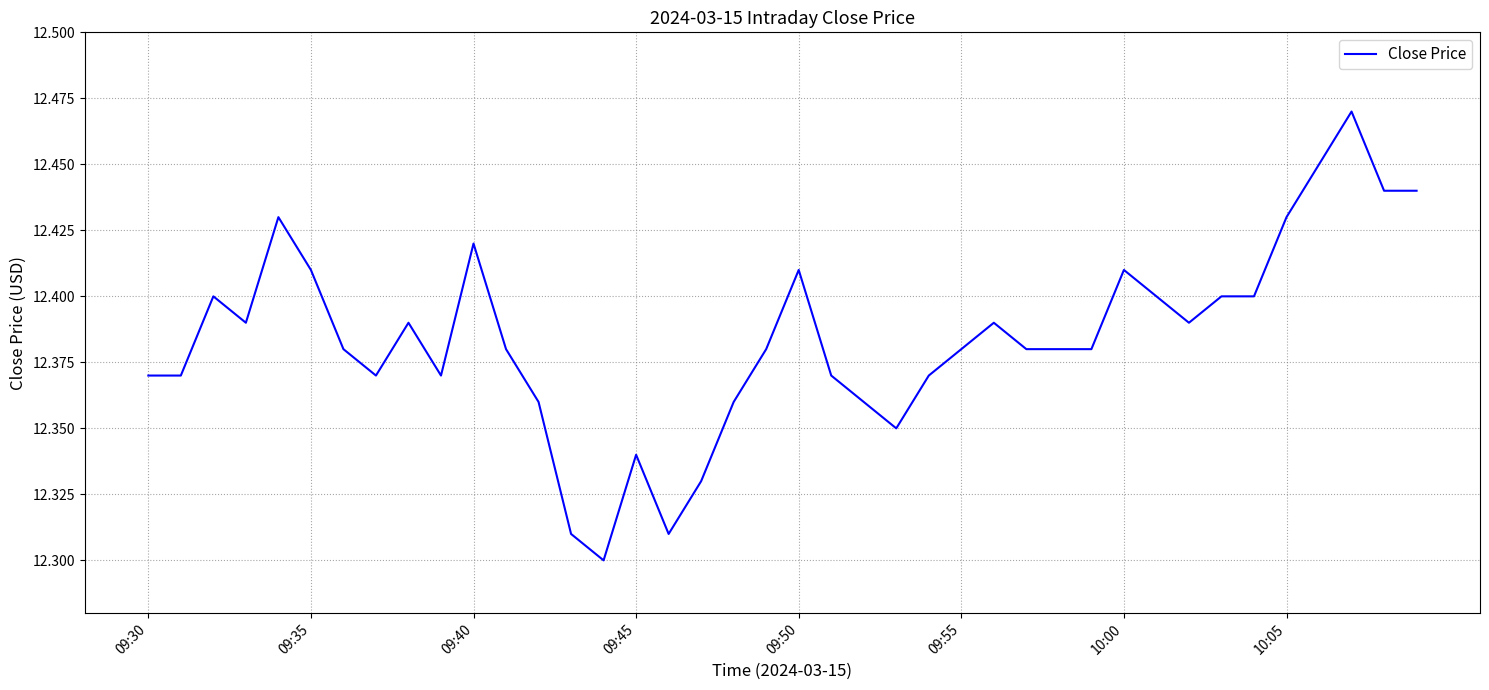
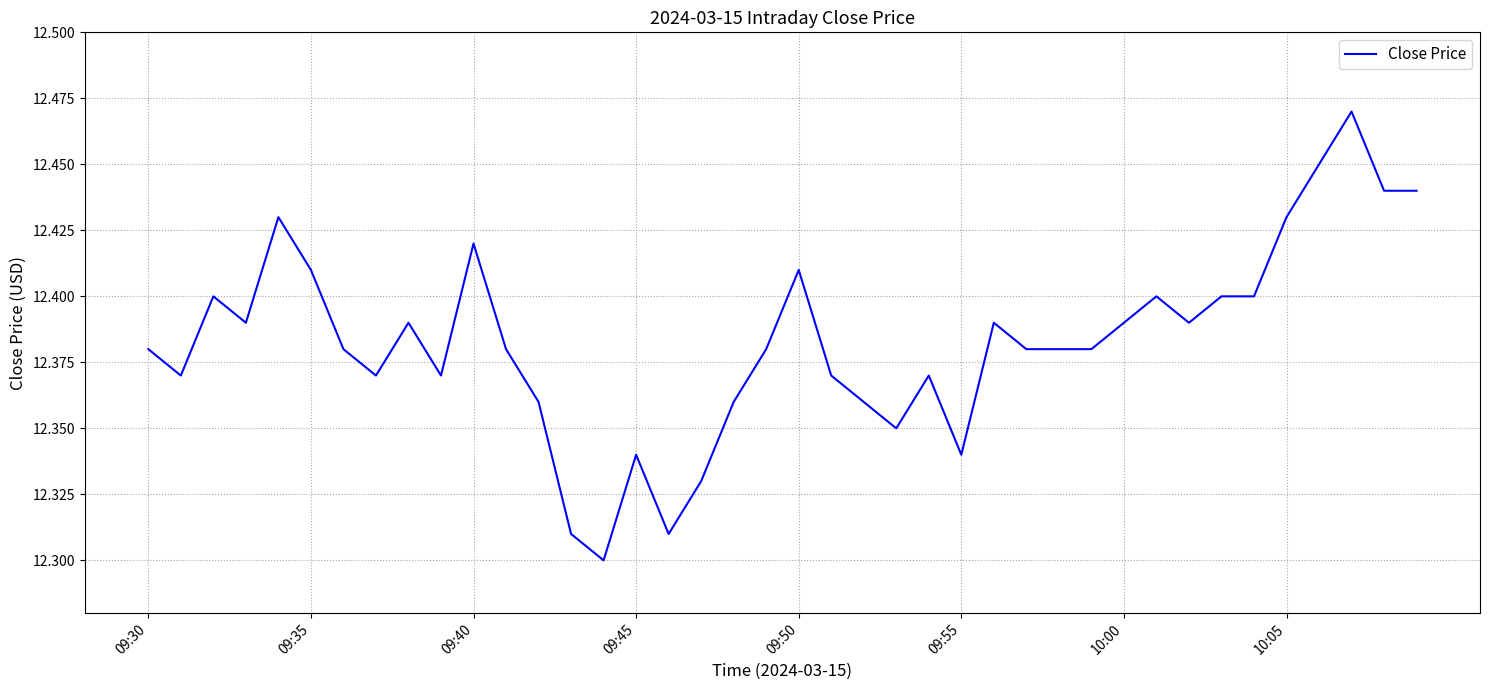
09:30: 12.37 -> 12.38
09:55: 12.38 -> 12.34
10:00: 12.41 -> 12.39
